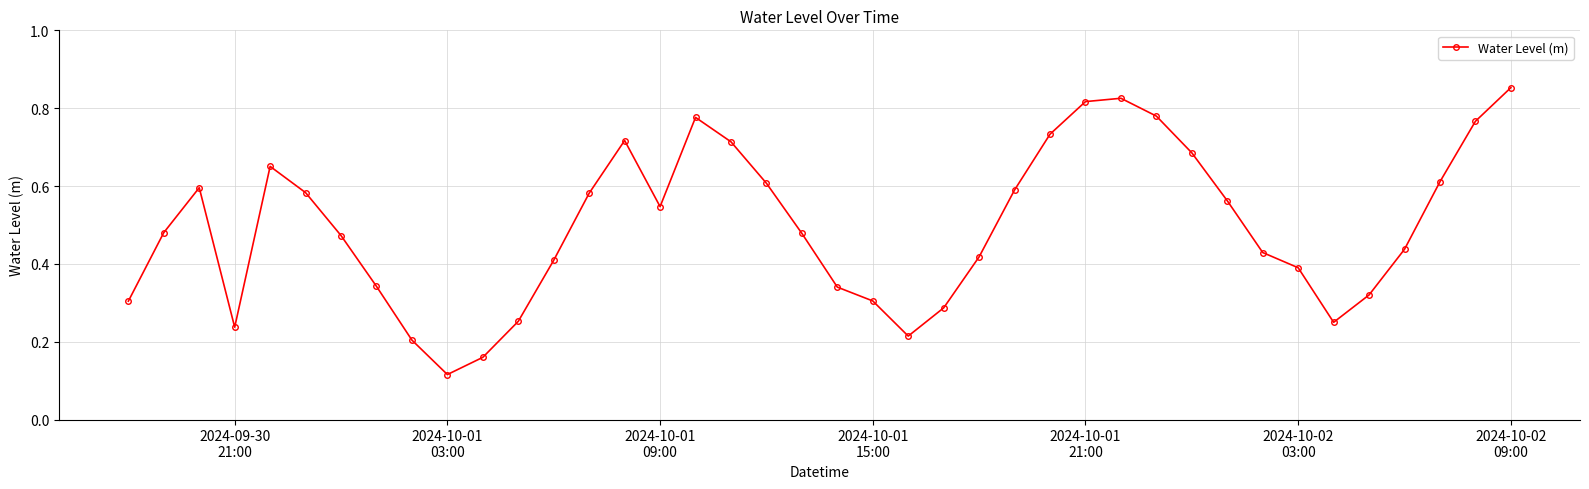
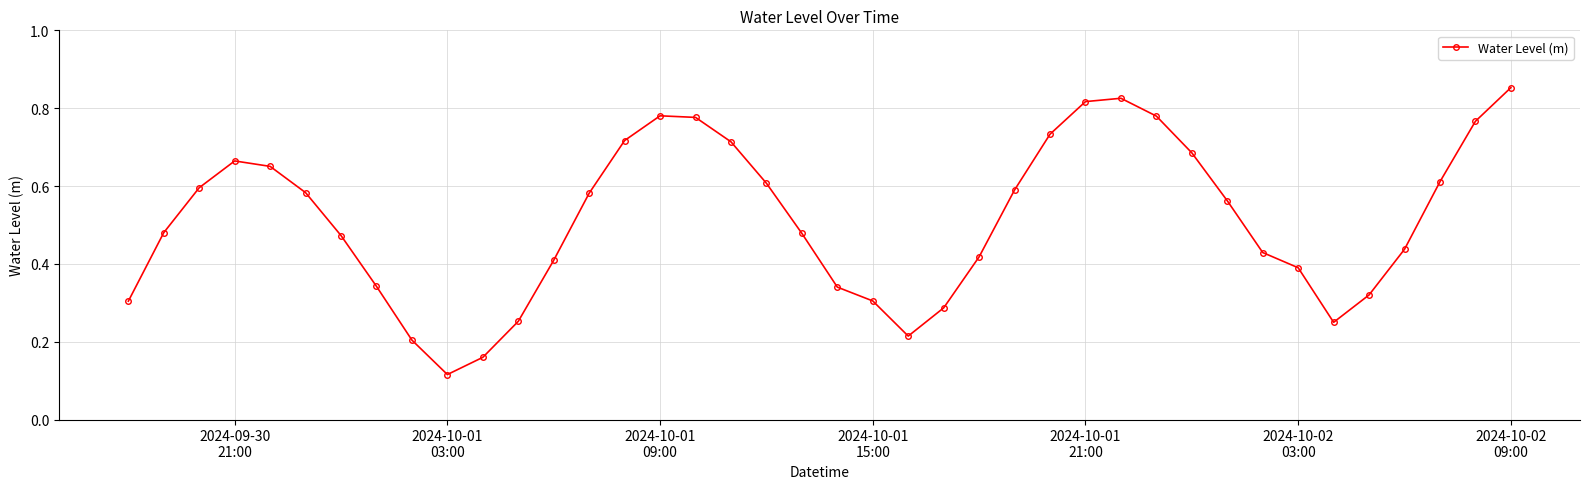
2024-09-30 21:00: 0.24 -> 0.66
2024-10-01 09:00: 0.55 -> 0.78
